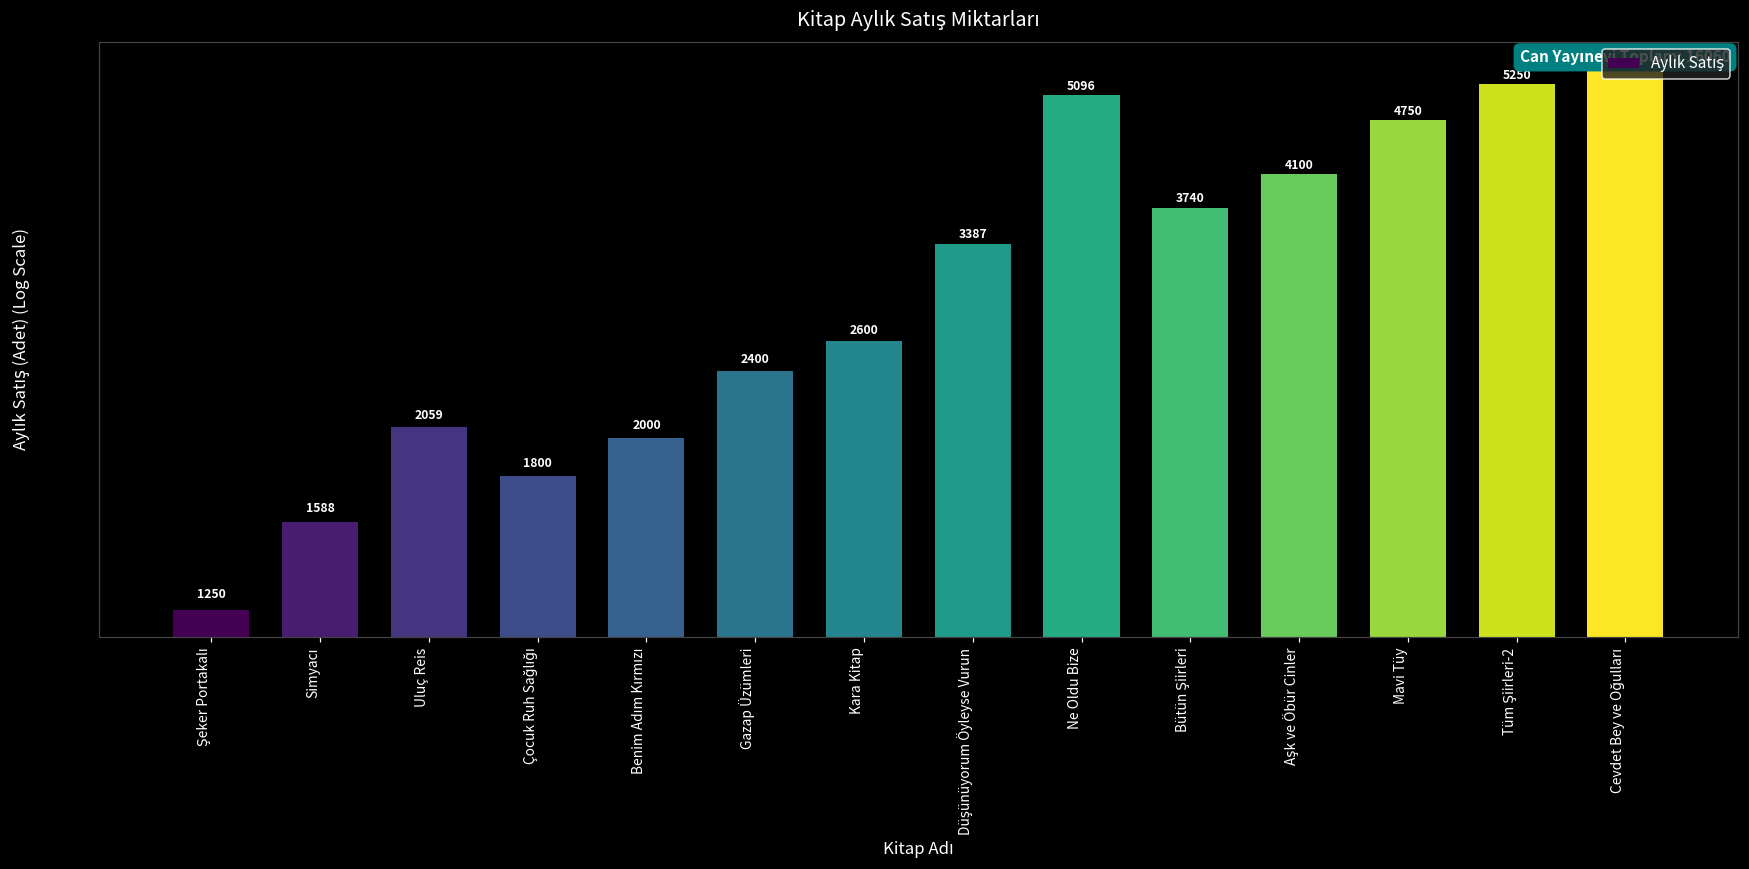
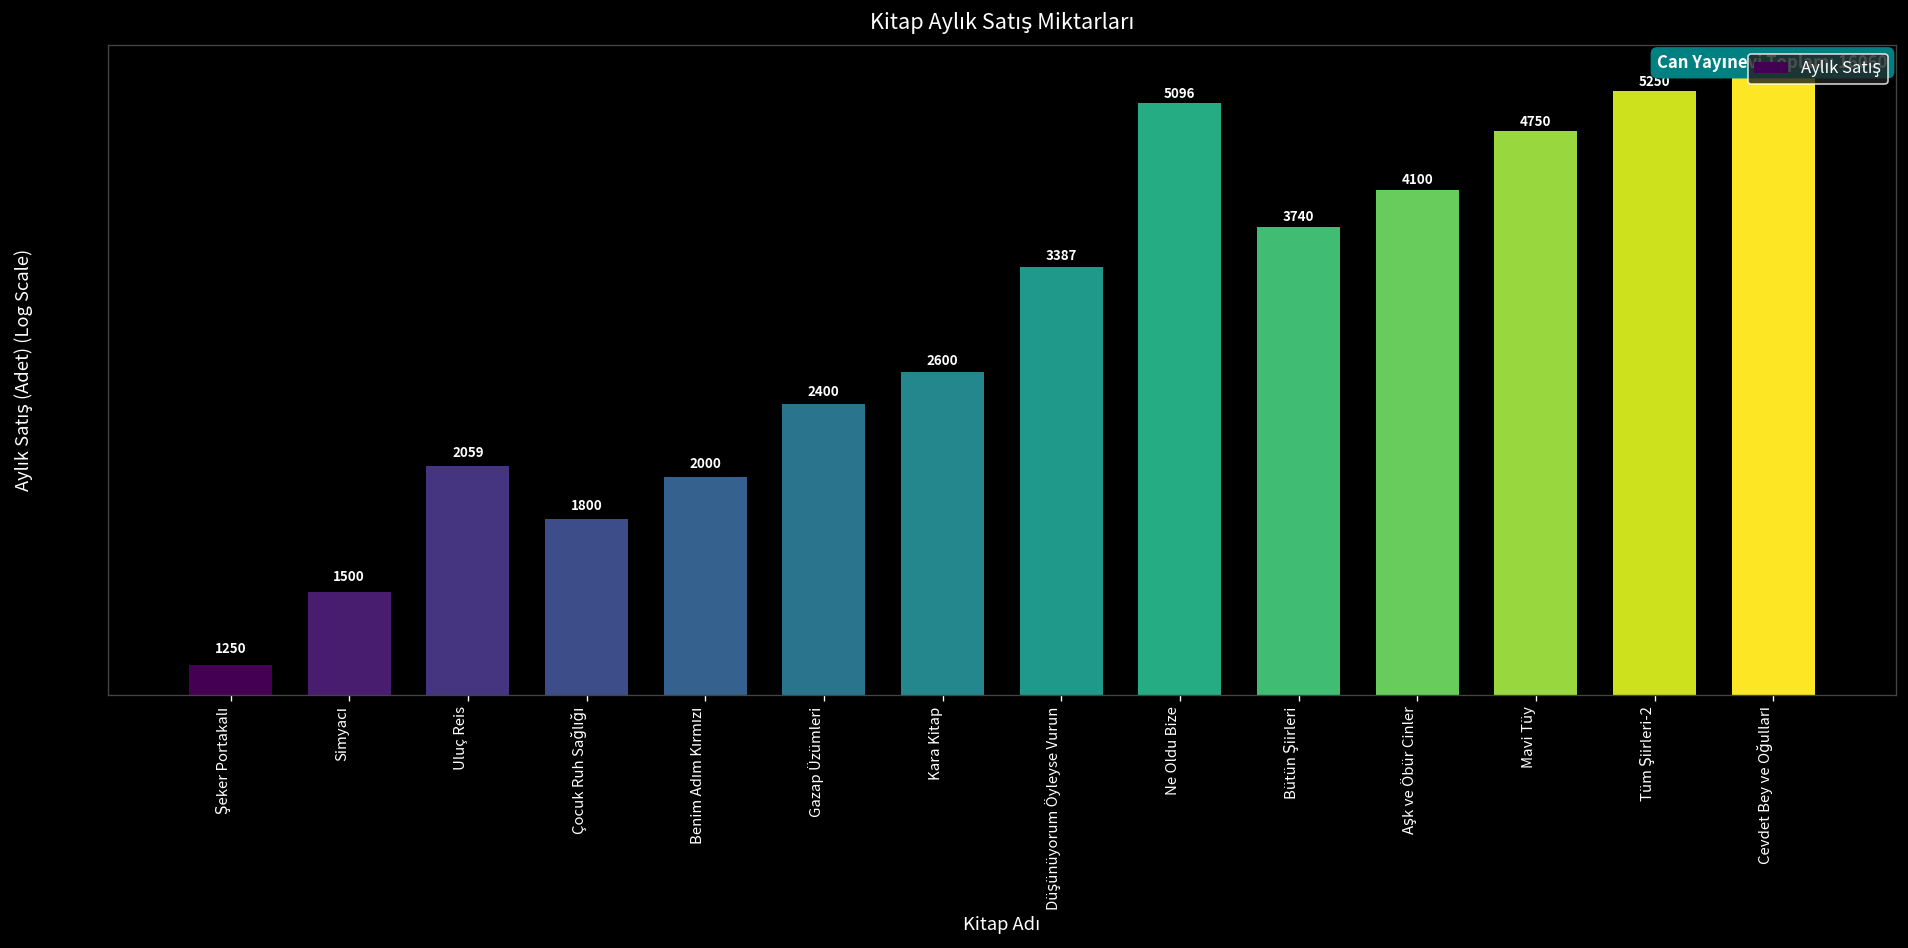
Simyacı: 1588 -> 1500
